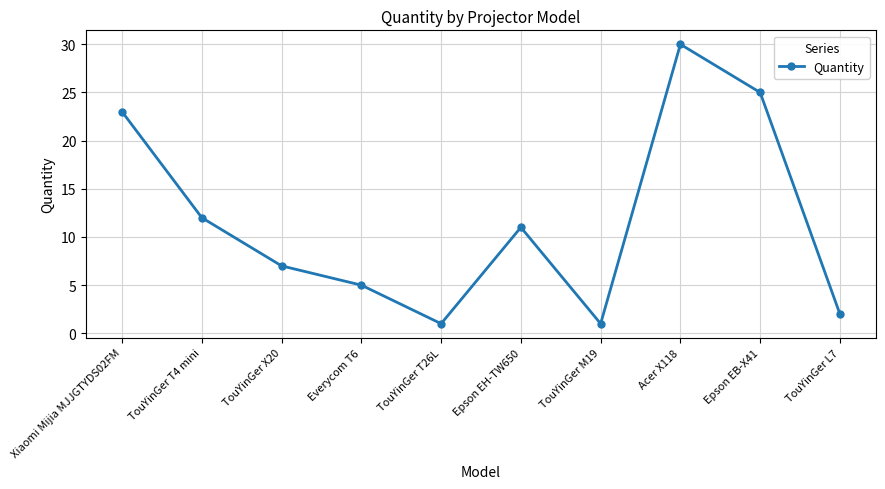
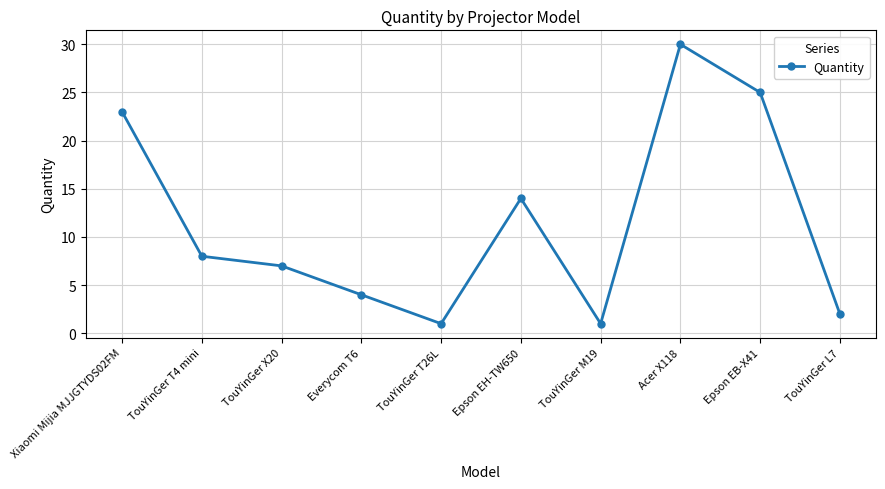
TouYinGer T4 mini: 12 -> 8
Everycom T6: 5 -> 4
Epson EH-TW650: 11 -> 14
